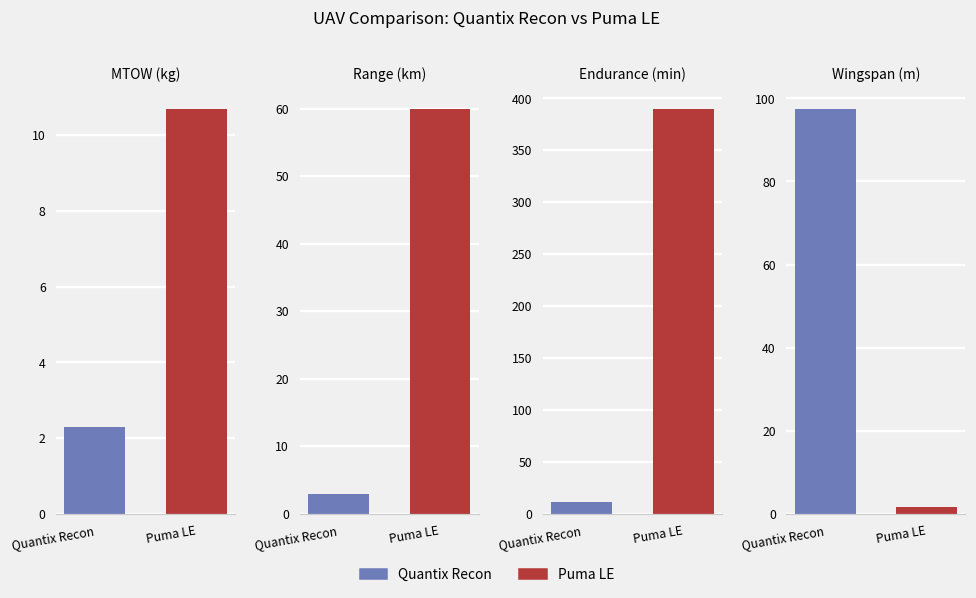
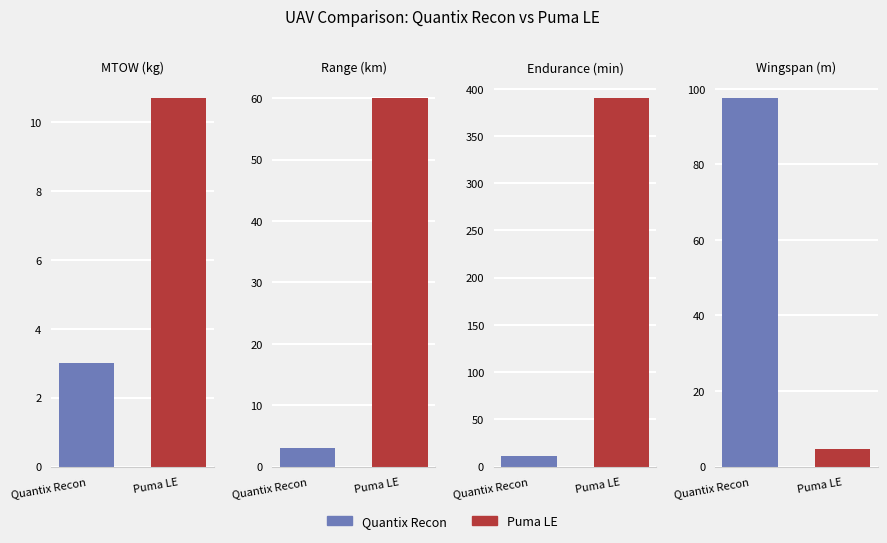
MTOW (kg), Quantix Recon: 2.3 -> 3.0
Wingspan (m), Puma LE: 2 -> 5
